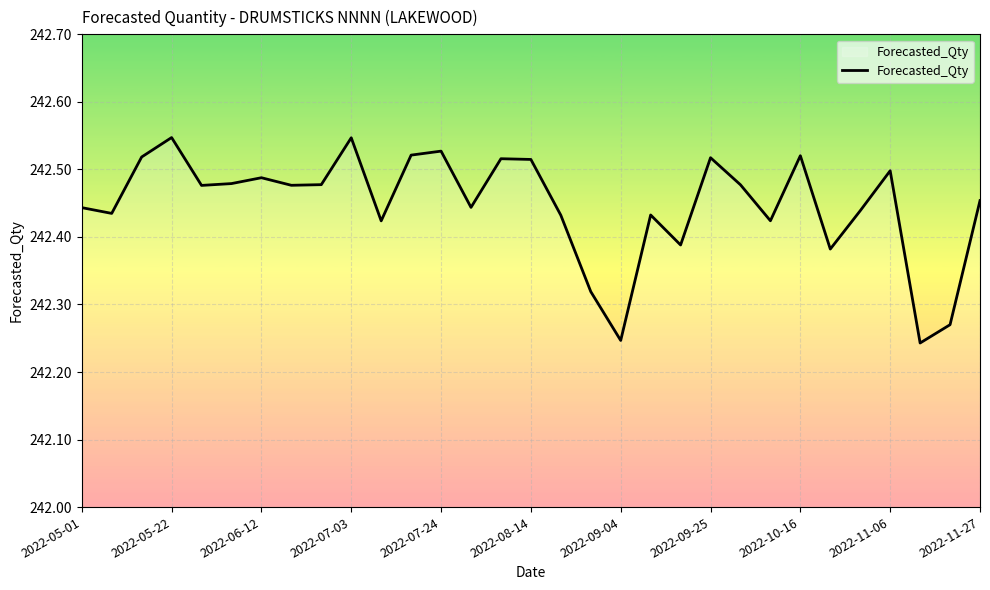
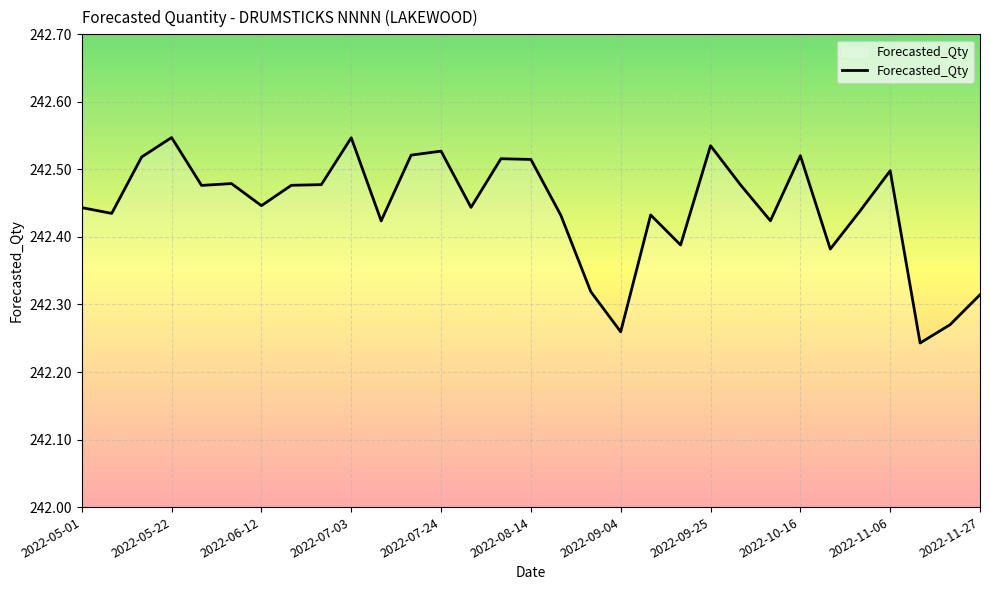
2022-06-12: 242.49 -> 242.45
2022-09-04: 242.25 -> 242.26
2022-09-25: 242.52 -> 242.54
2022-11-27: 242.45 -> 242.31
